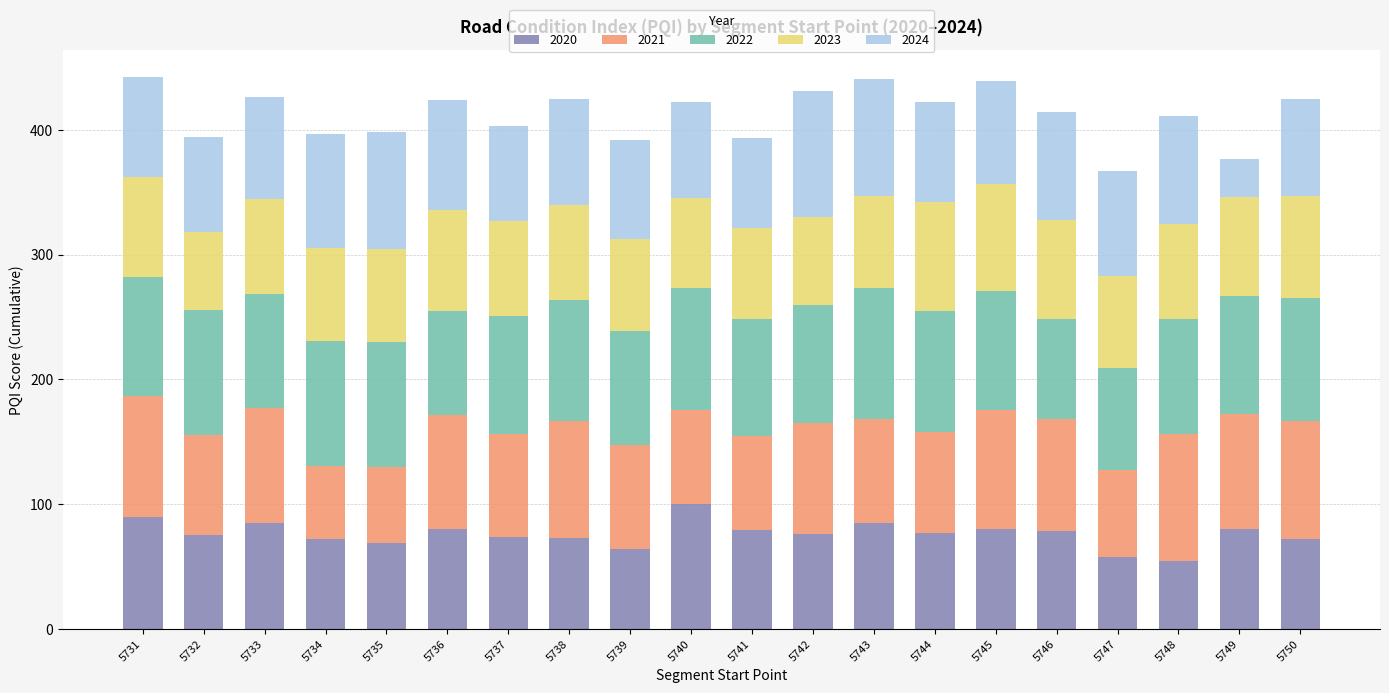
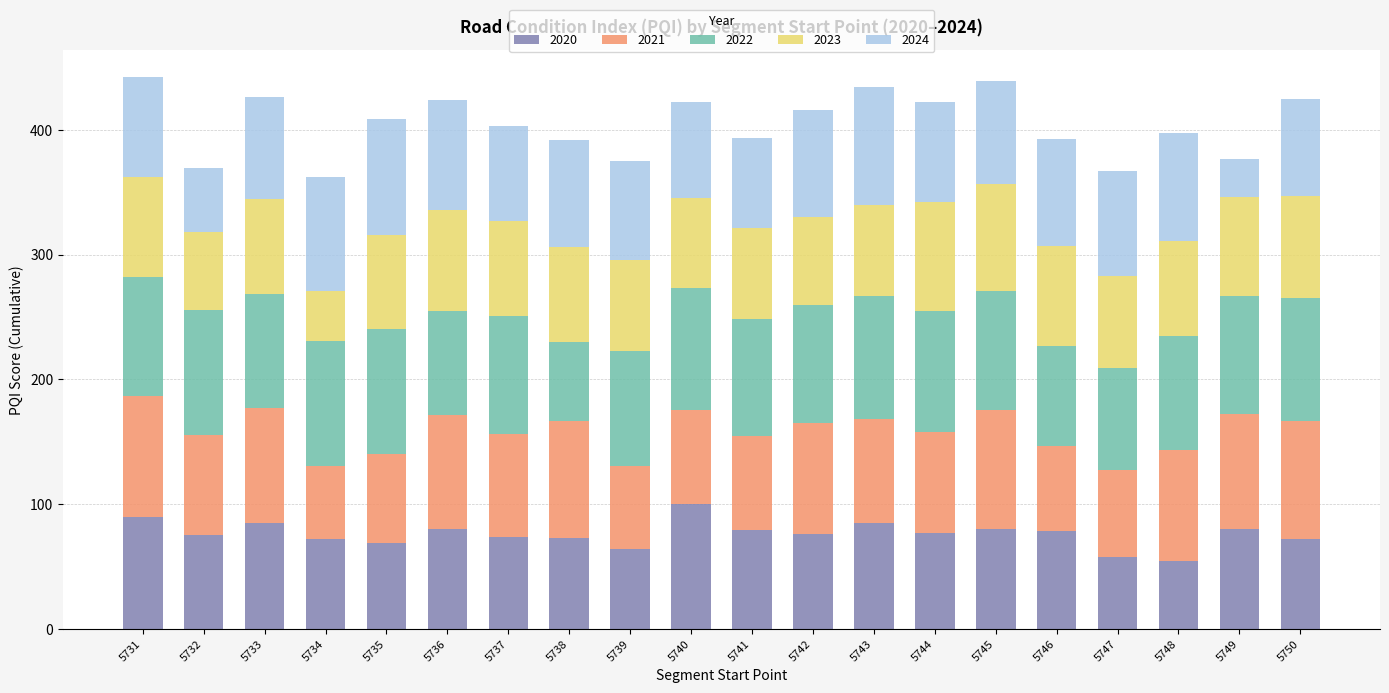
2024, 5732: 77 -> 52
2023, 5734: 74 -> 40
2021, 5735: 61 -> 72
2022, 5738: 97 -> 64
2021, 5739: 83 -> 66
2024, 5742: 101 -> 86
2022, 5743: 105 -> 98
2021, 5746: 89 -> 68
2021, 5748: 102 -> 88
